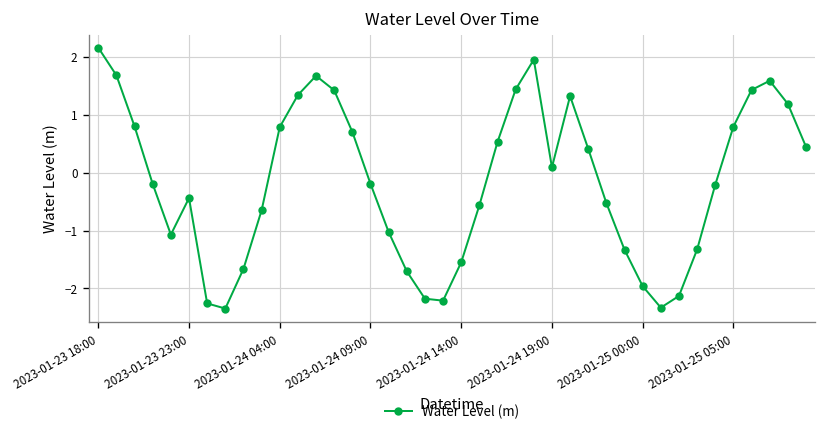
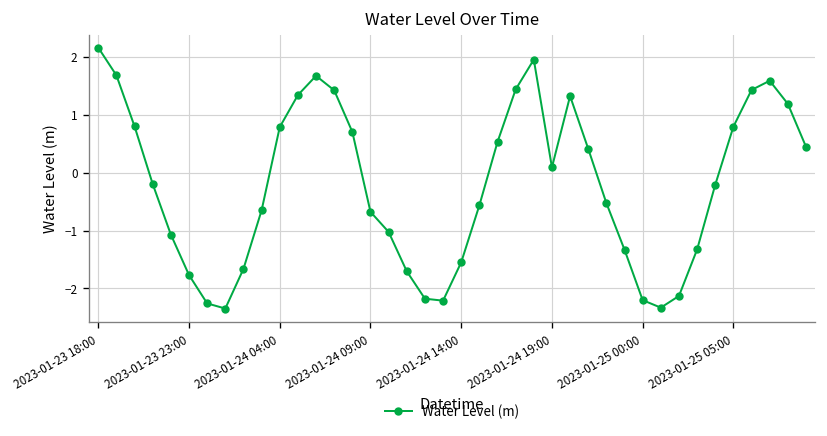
2023-01-23 23:00: -0.4 -> -1.8
2023-01-24 09:00: -0.2 -> -0.7
2023-01-25 00:00: -2.0 -> -2.2
